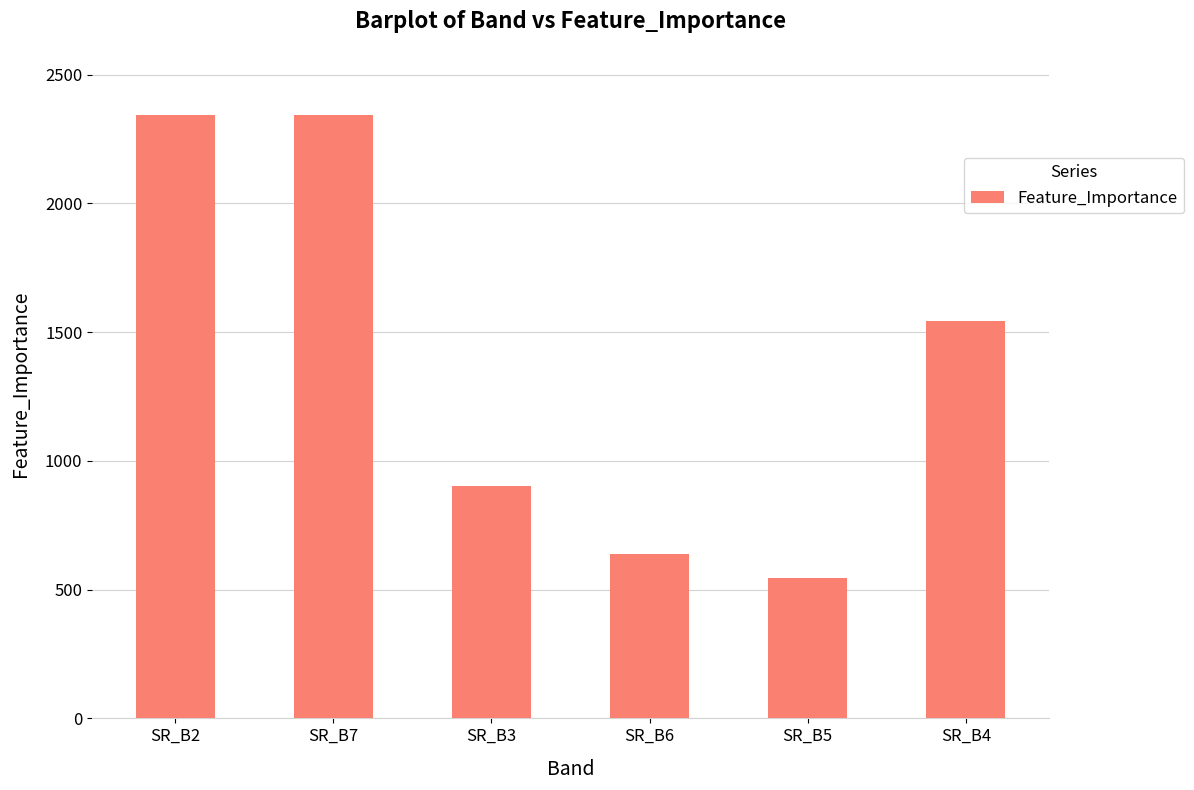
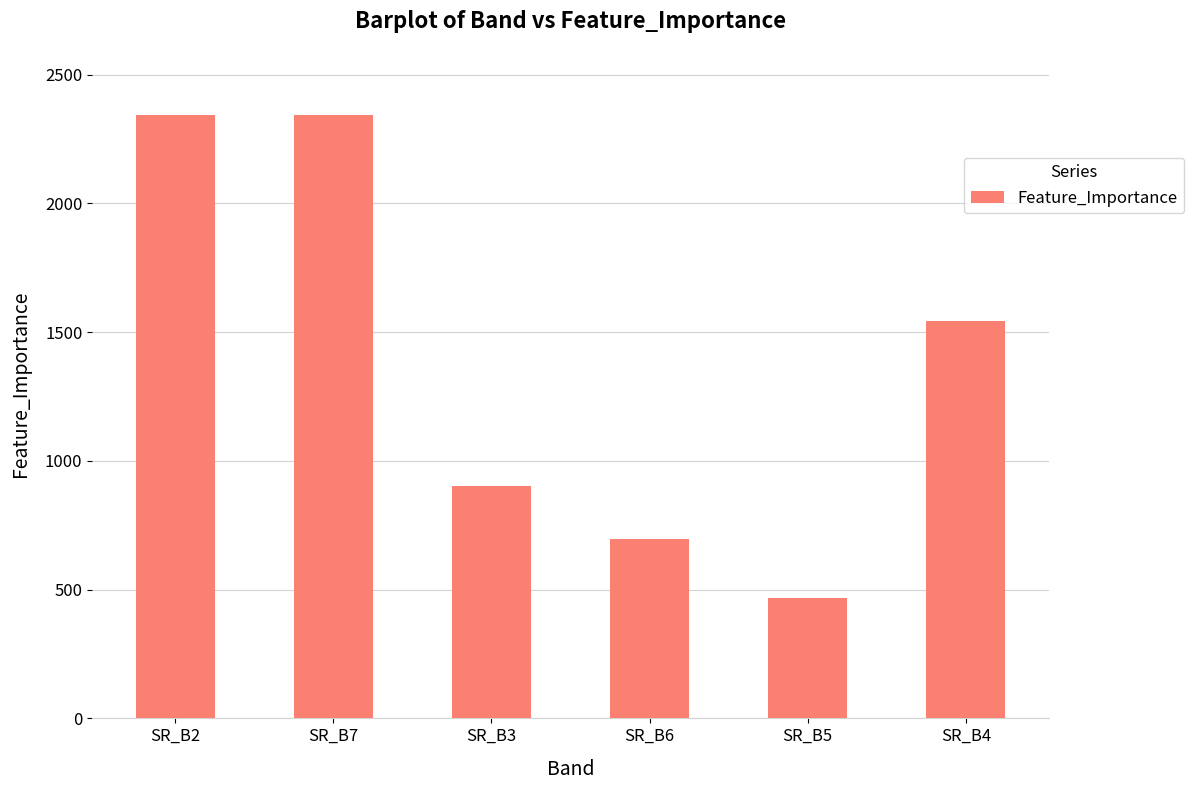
SR_B6: 640 -> 700
SR_B5: 540 -> 470
